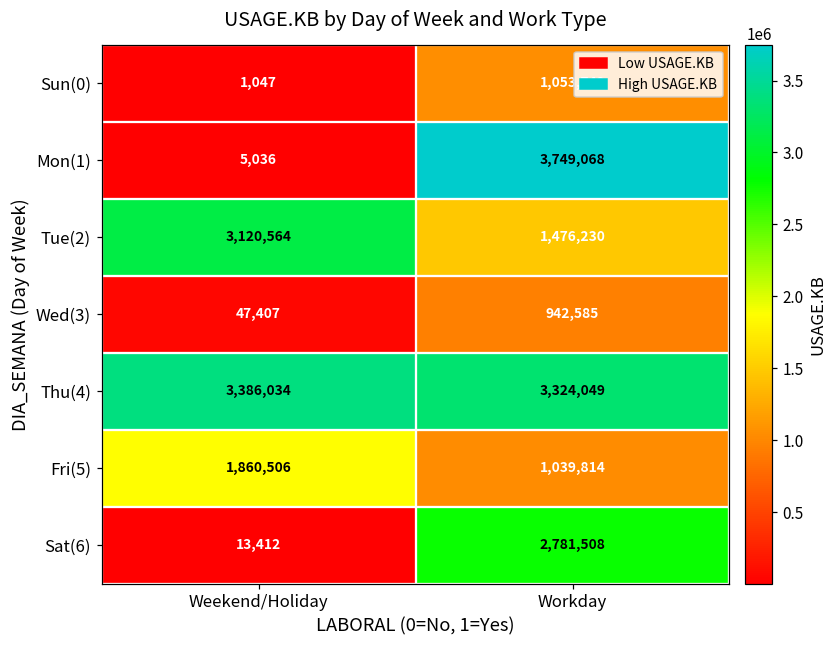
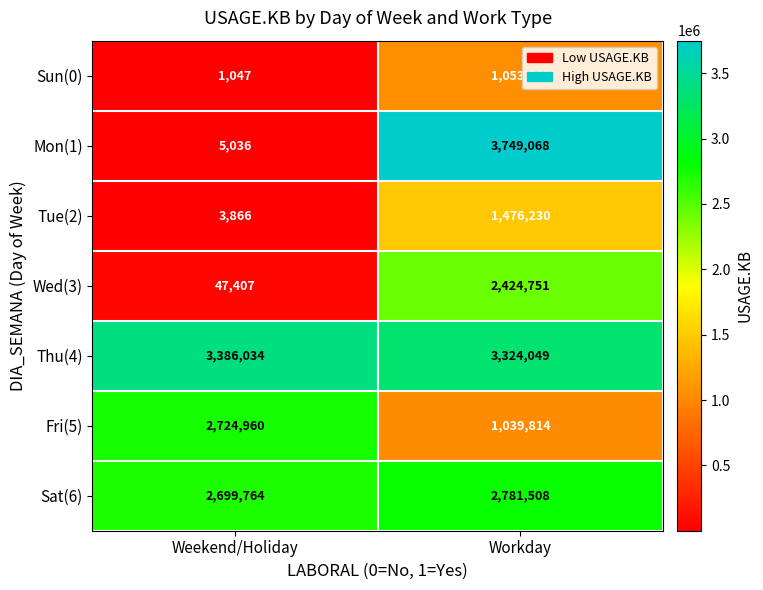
Tue(2), Weekend/Holiday: 3,120,564 -> 3,866
Wed(3), Workday: 942,585 -> 2,424,751
Fri(5), Weekend/Holiday: 1,860,506 -> 2,724,960
Sat(6), Weekend/Holiday: 13,412 -> 2,699,764
